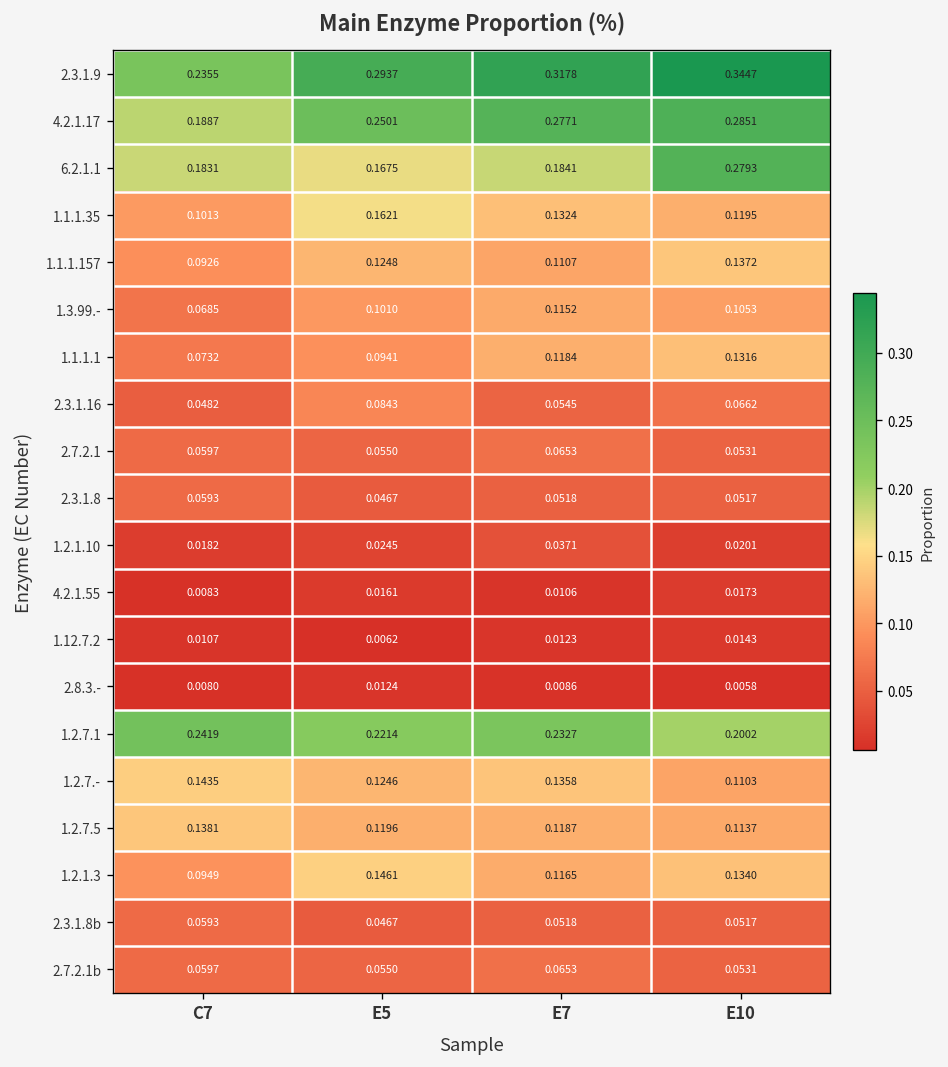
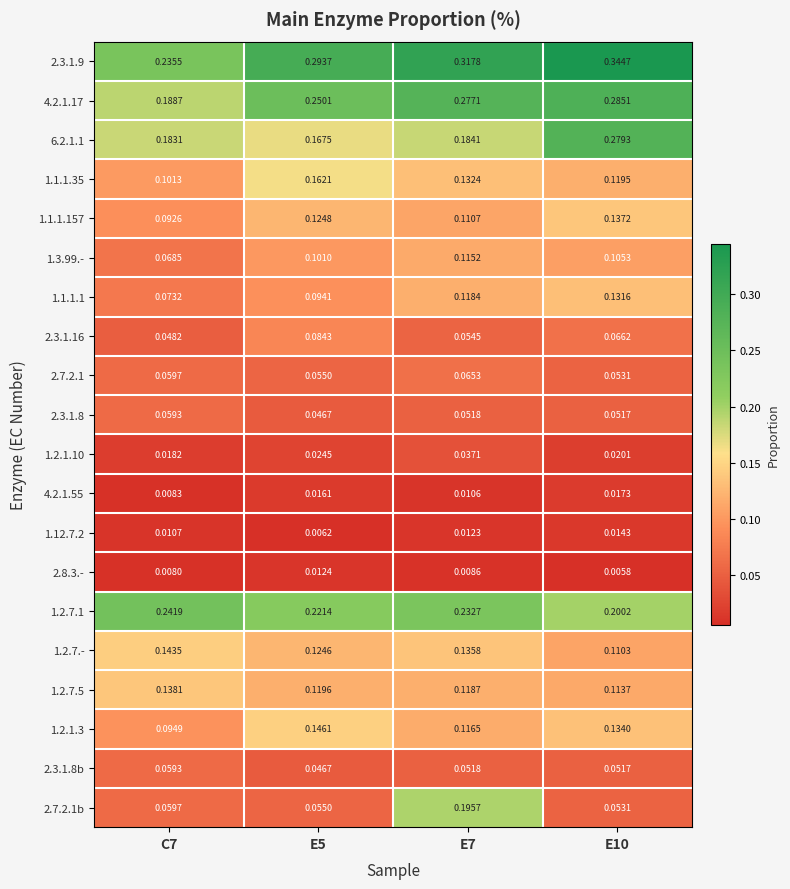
2.7.2.1b, E7: 0.0653 -> 0.1957
